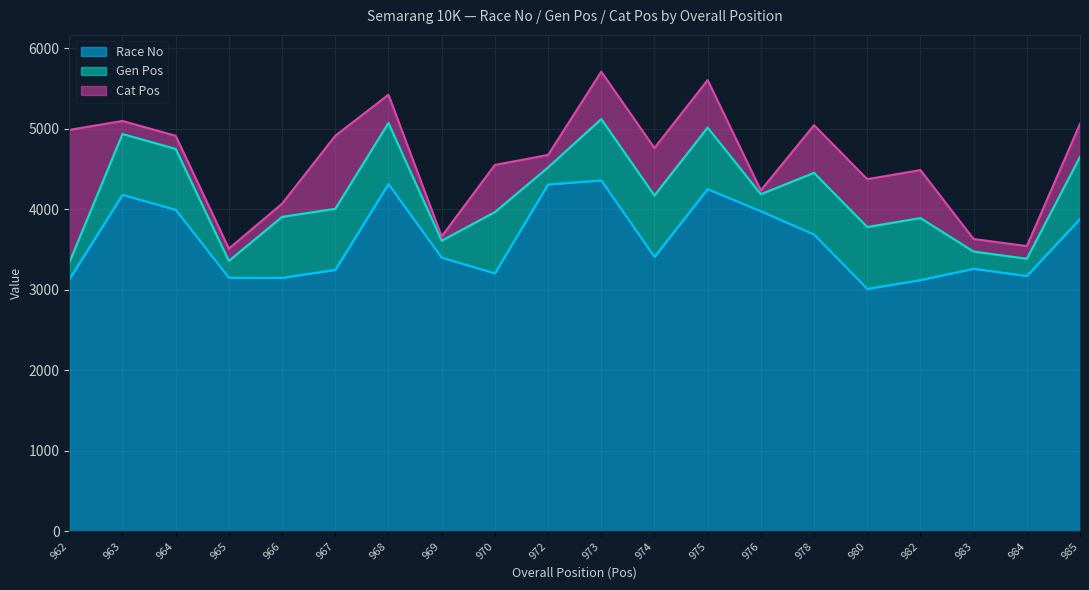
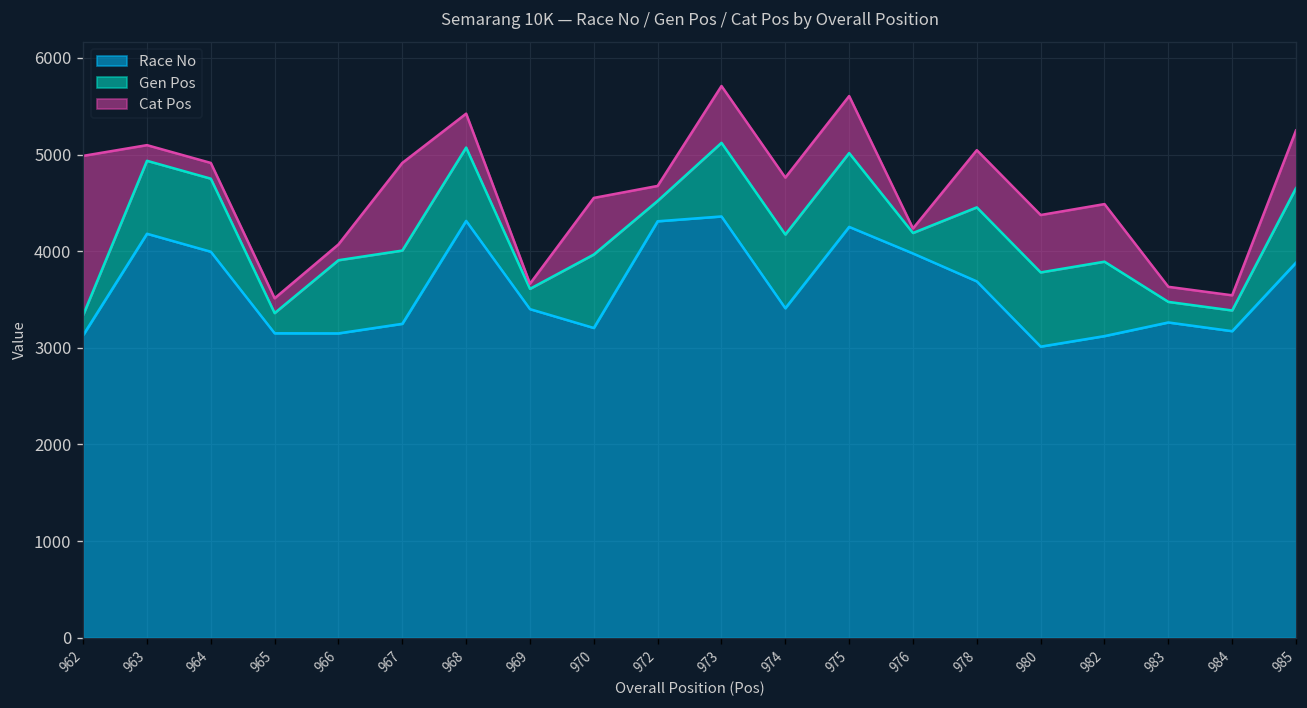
Cat Pos, 985: 400 -> 600
